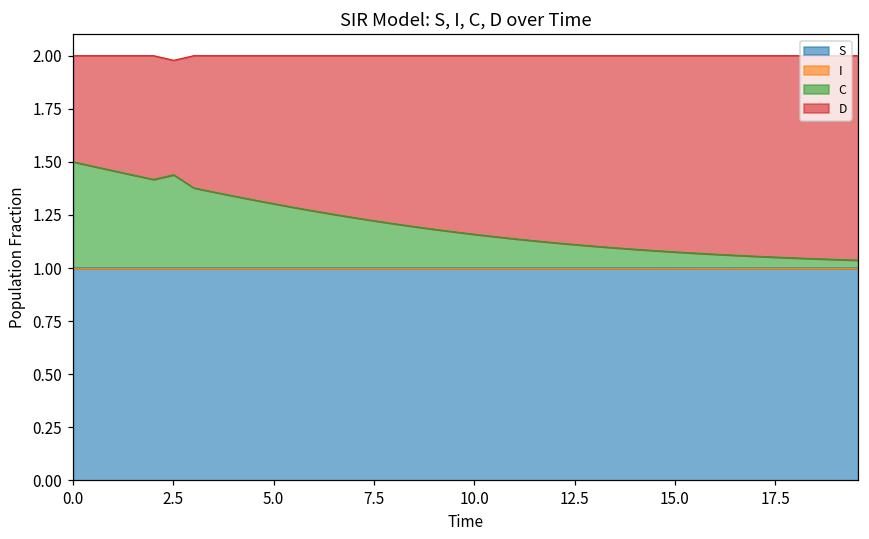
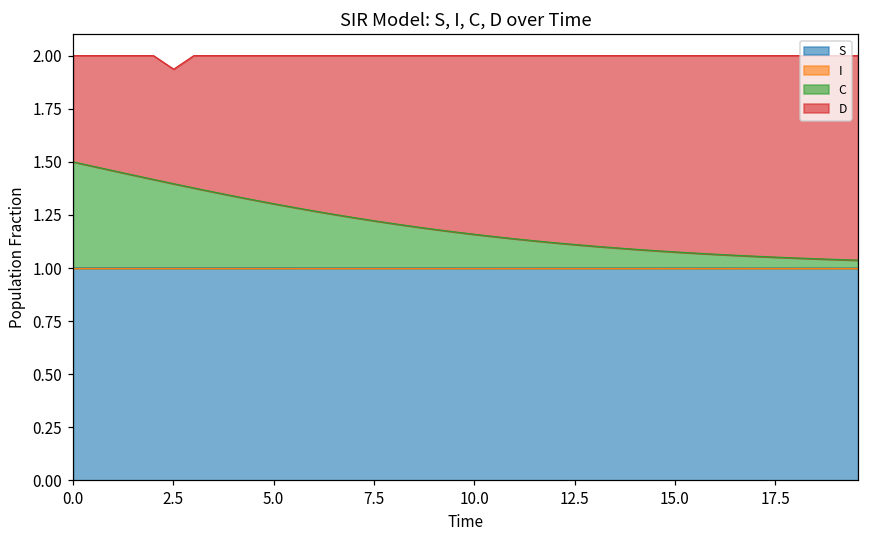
C, 2.5: 1.44 -> 1.40
